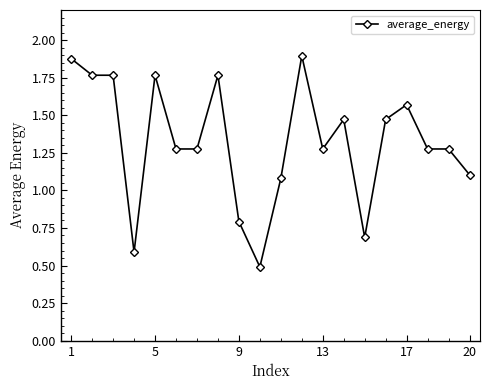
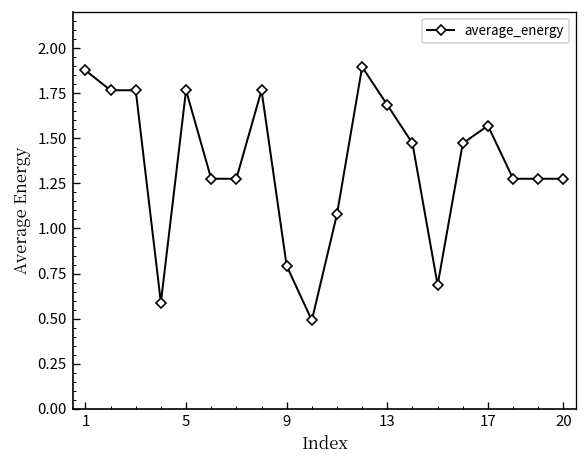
13: 1.28 -> 1.68
20: 1.10 -> 1.28
